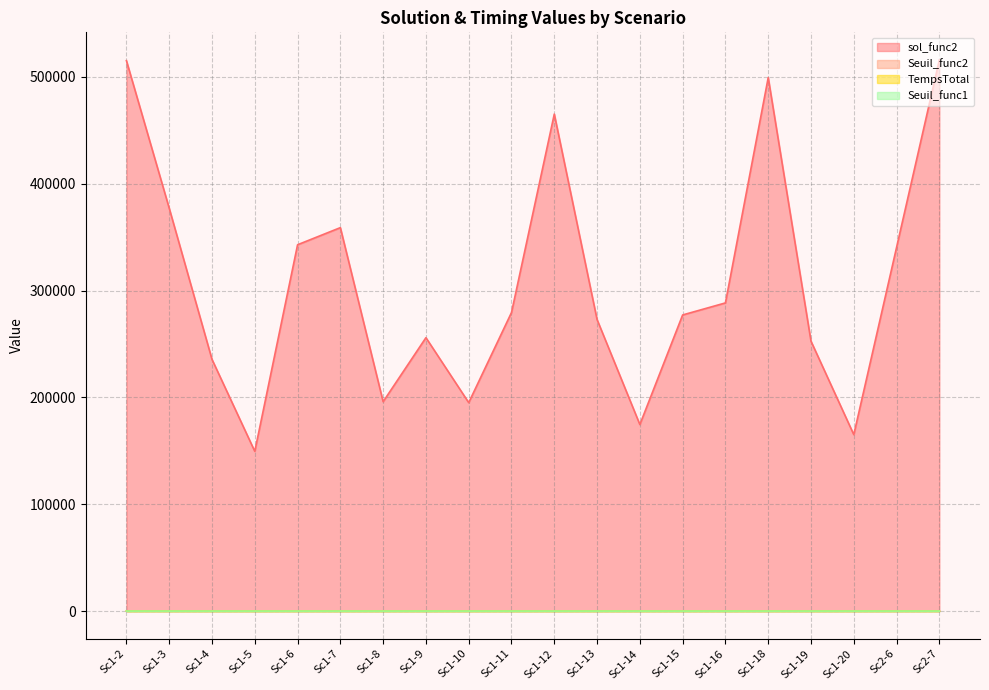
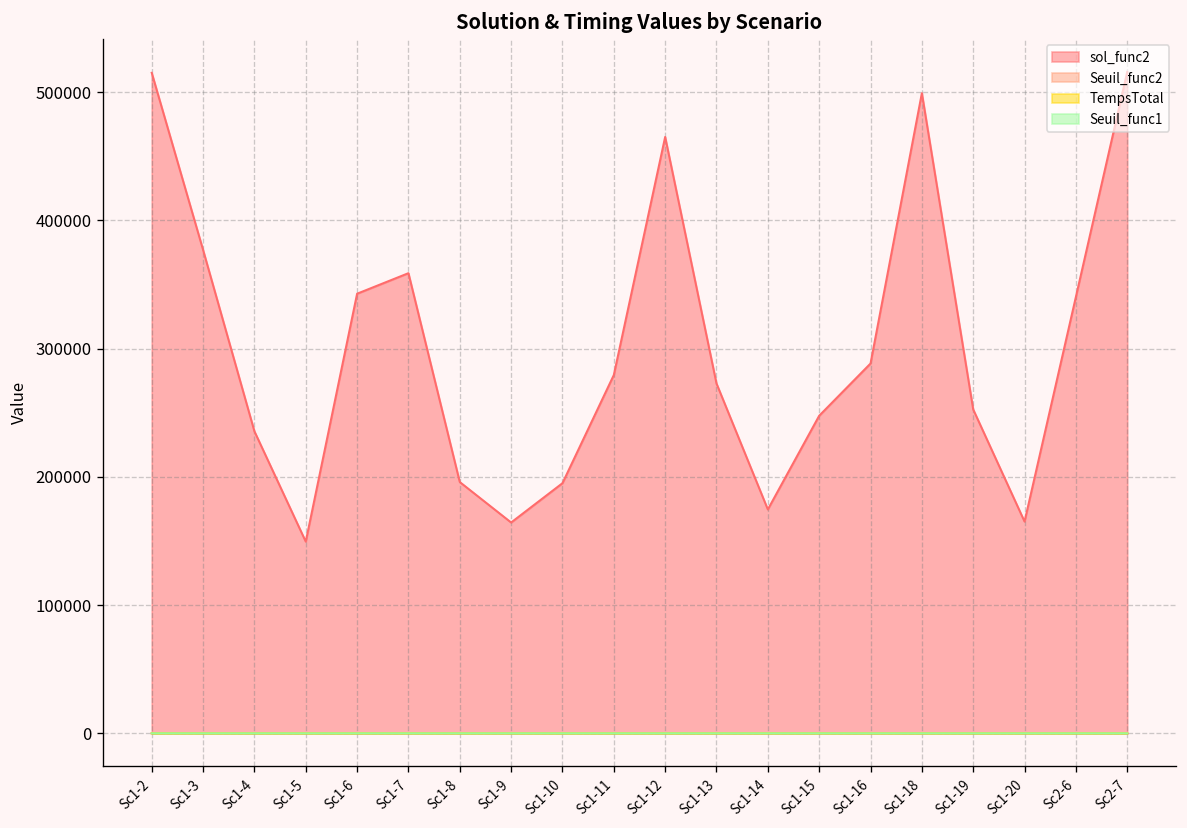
sol_func2, Sc1-9: 256000 -> 164000
sol_func2, Sc1-15: 277000 -> 248000
